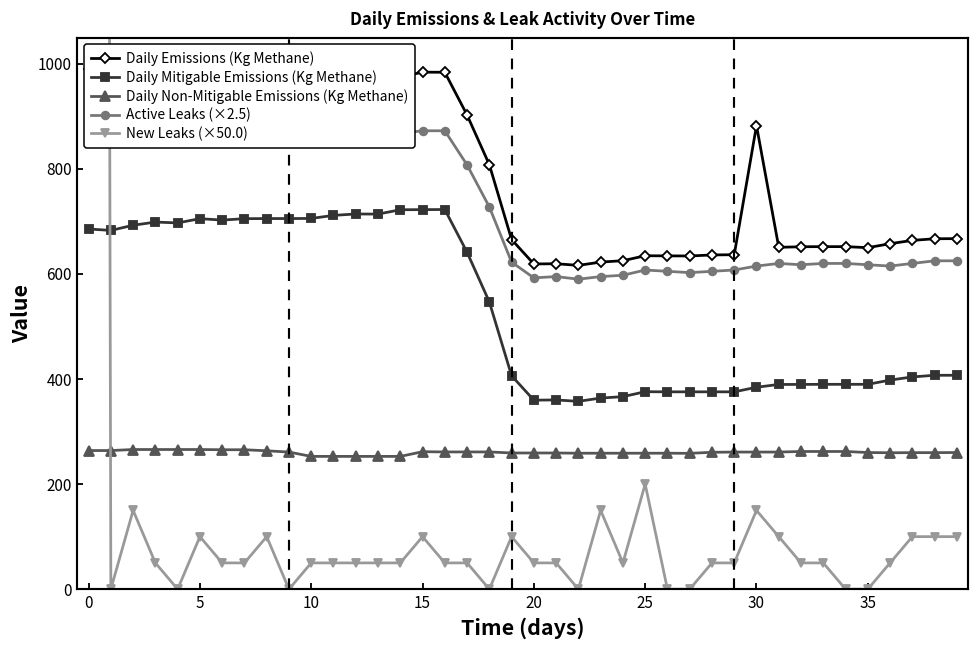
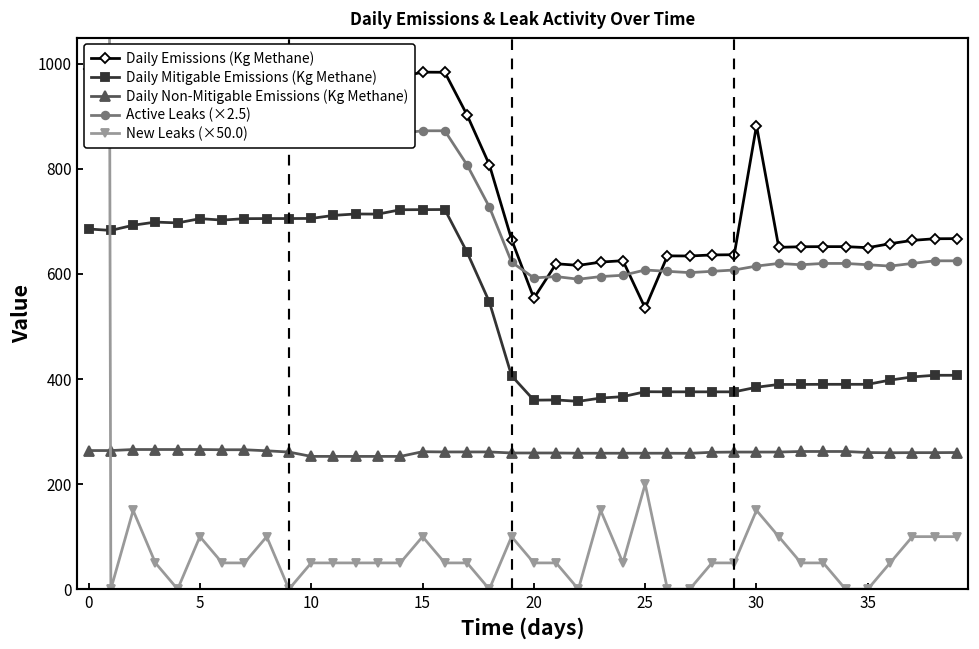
Daily Emissions (Kg Methane), 20: 620 -> 550
Daily Emissions (Kg Methane), 25: 630 -> 530
